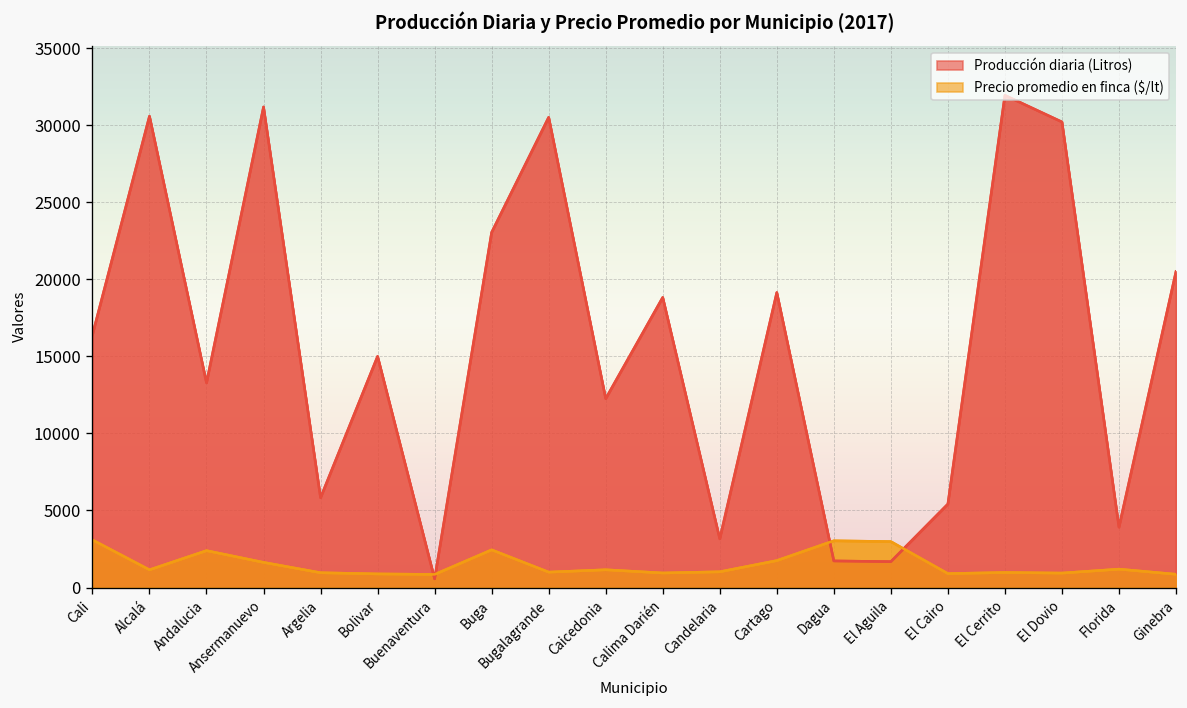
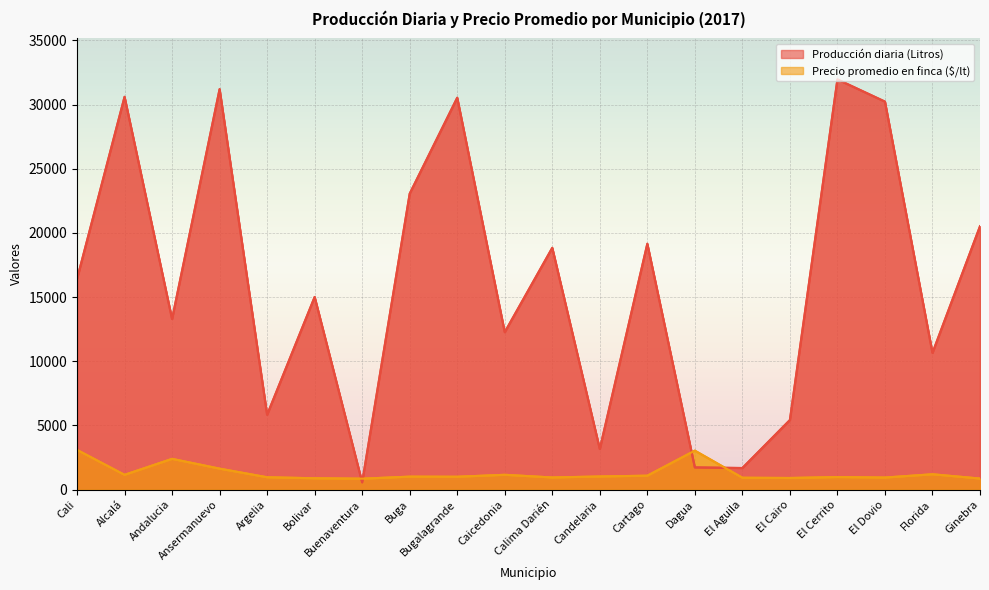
Precio promedio en finca ($/lt), Buga: 2400 -> 1000
Precio promedio en finca ($/lt), Cartago: 1700 -> 1100
Precio promedio en finca ($/lt), El Aguila: 3000 -> 900
Producción diaria (Litros), Florida: 3900 -> 10700
